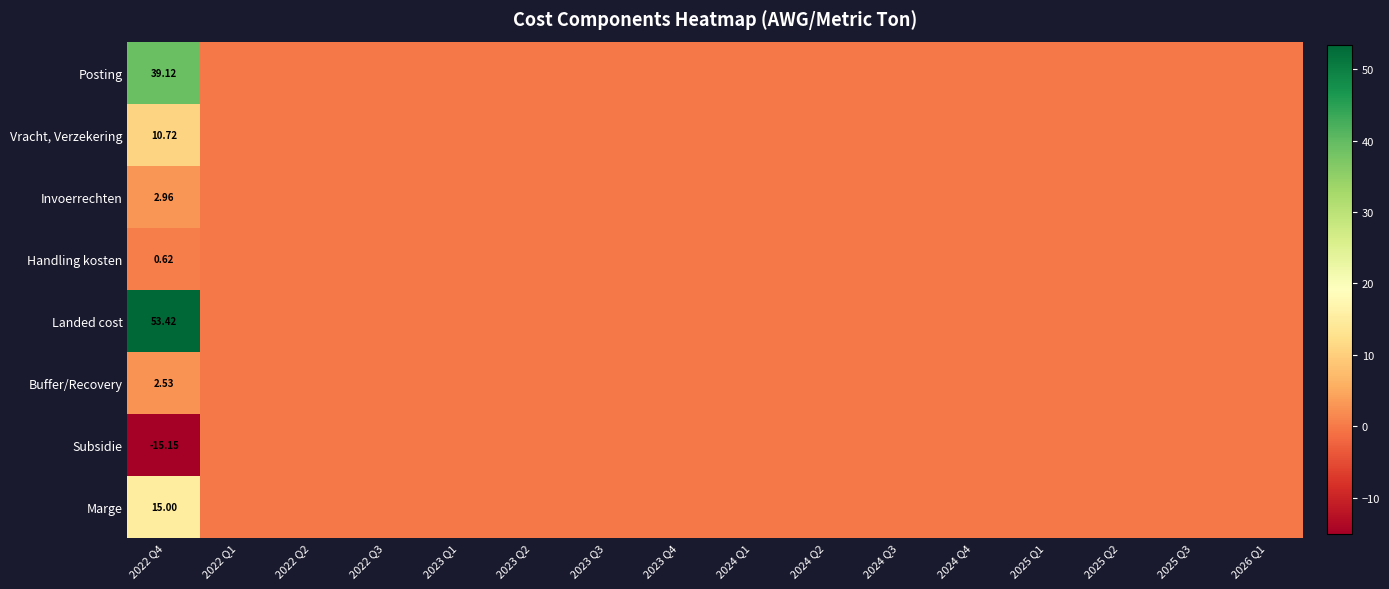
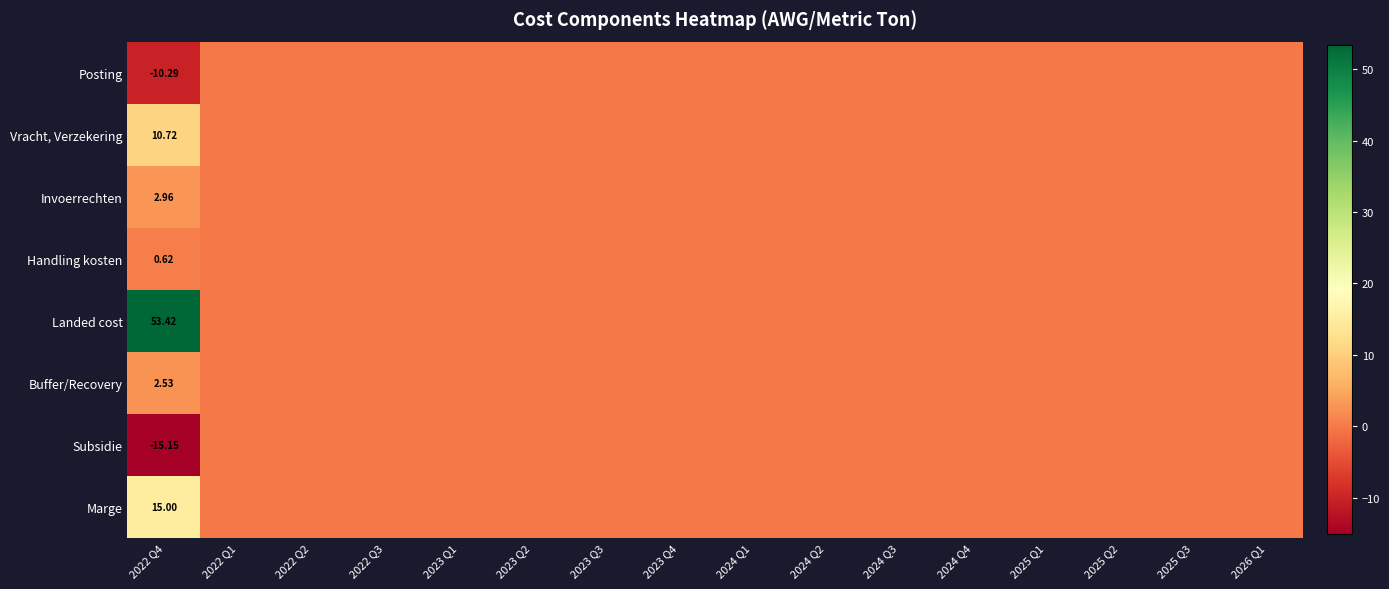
Posting, 2022 Q4: 39.12 -> -10.29
